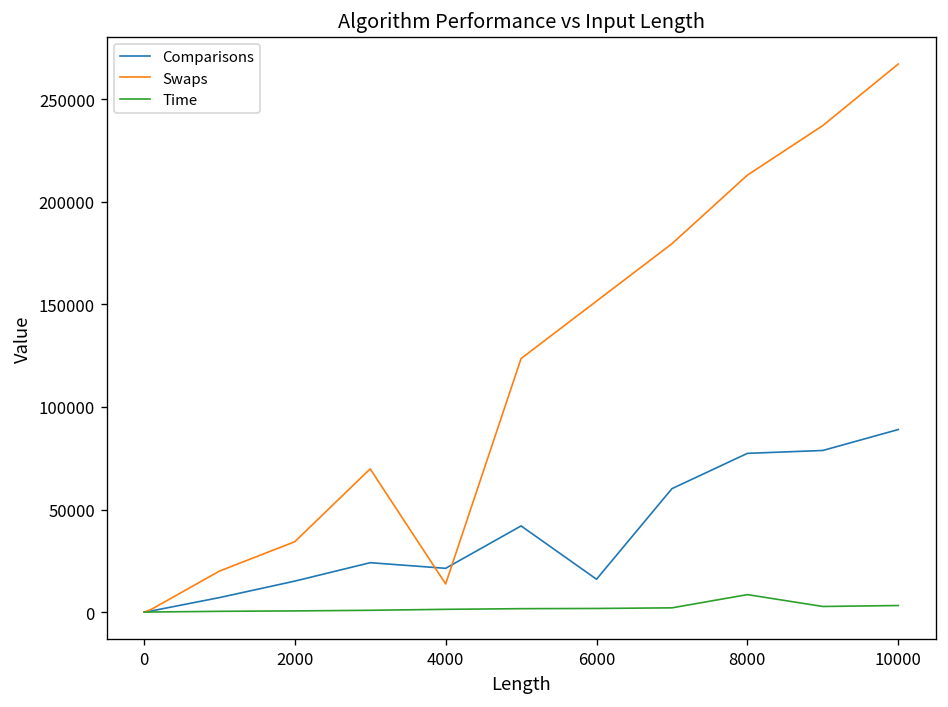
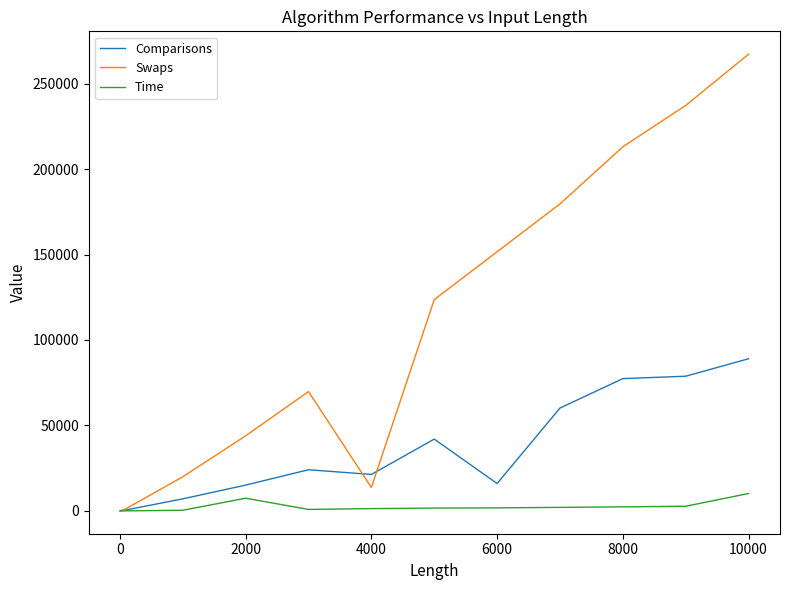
Swaps, 2000: 34000 -> 44000
Time, 2000: 1000 -> 7000
Time, 8000: 9000 -> 2000
Time, 10000: 3000 -> 10000
